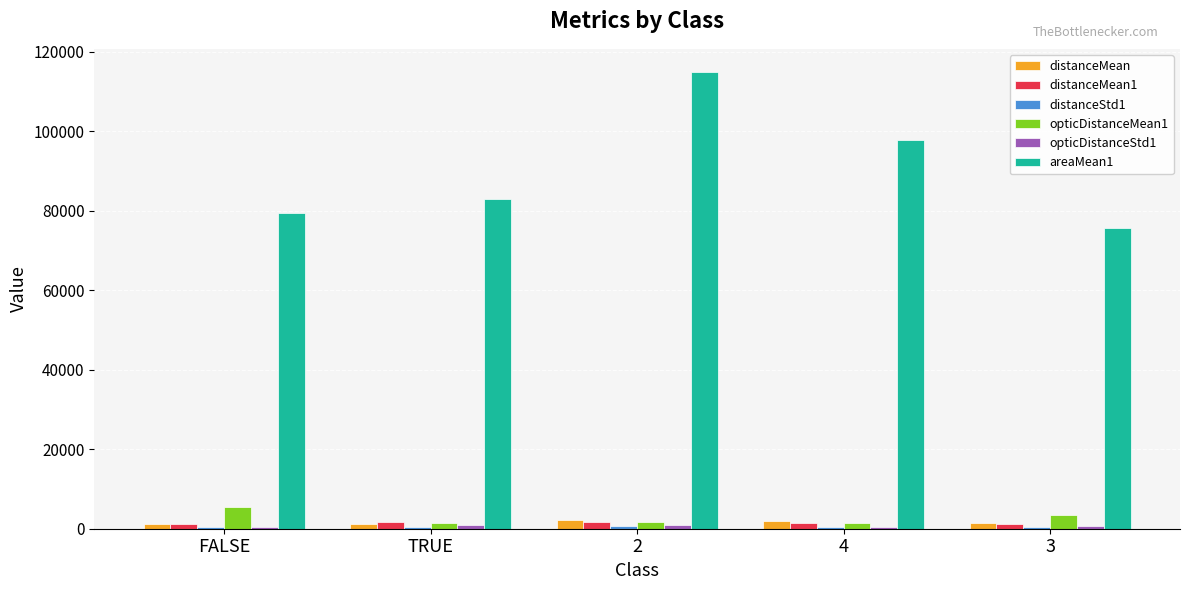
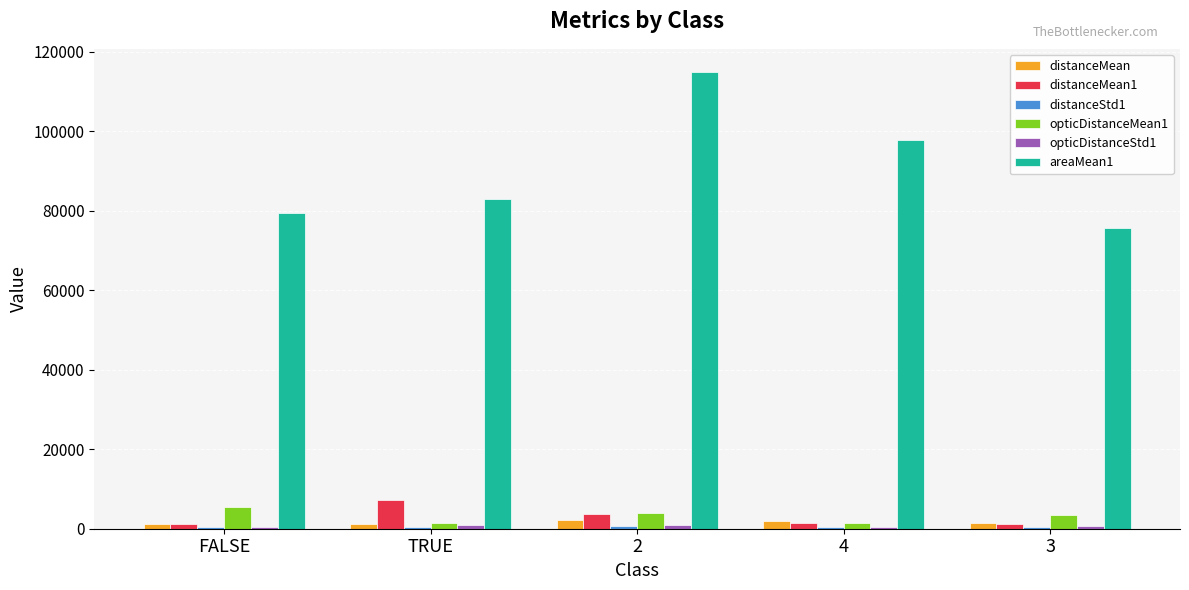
distanceMean1, TRUE: 2000 -> 7000
distanceMean1, 2: 2000 -> 4000
opticDistanceMean1, 2: 2000 -> 4000
